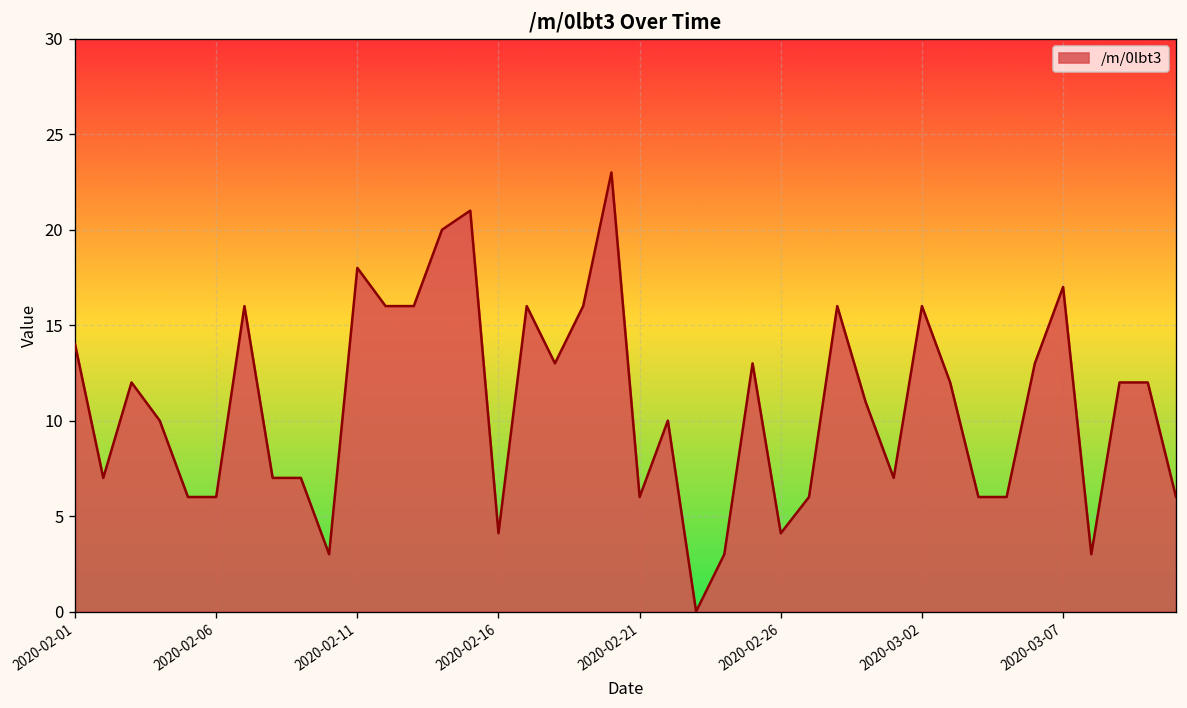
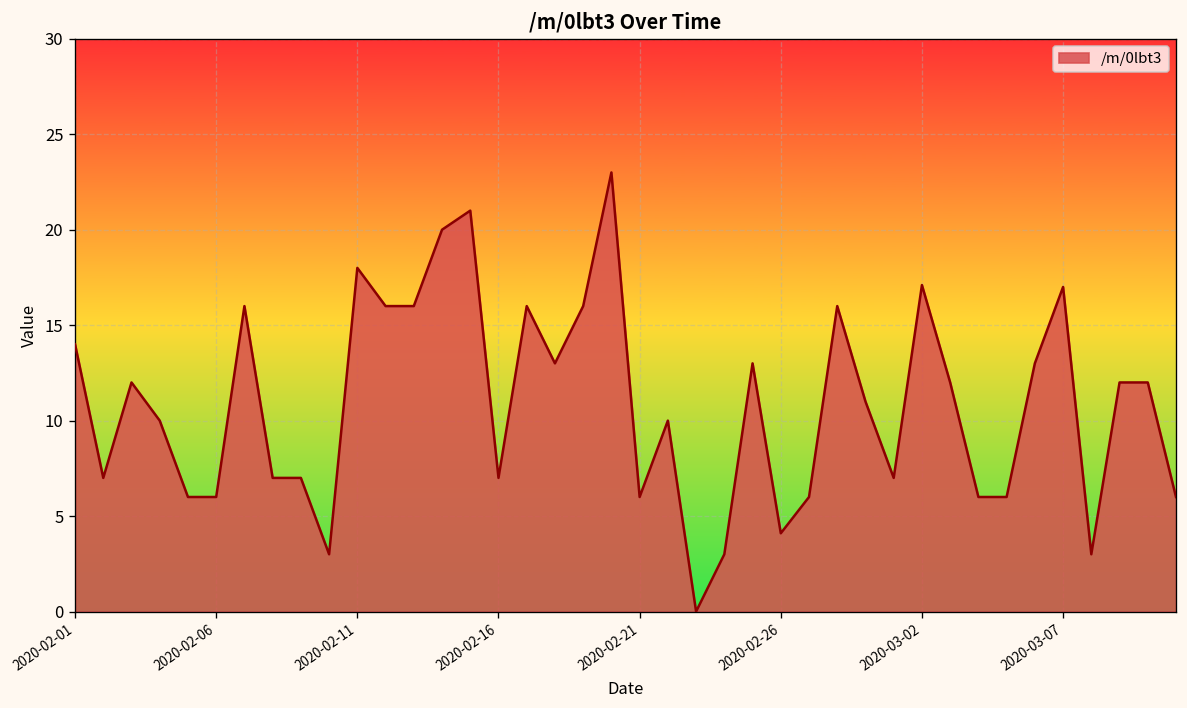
2020-02-16: 4.1 -> 7.0
2020-03-02: 16.0 -> 17.1
